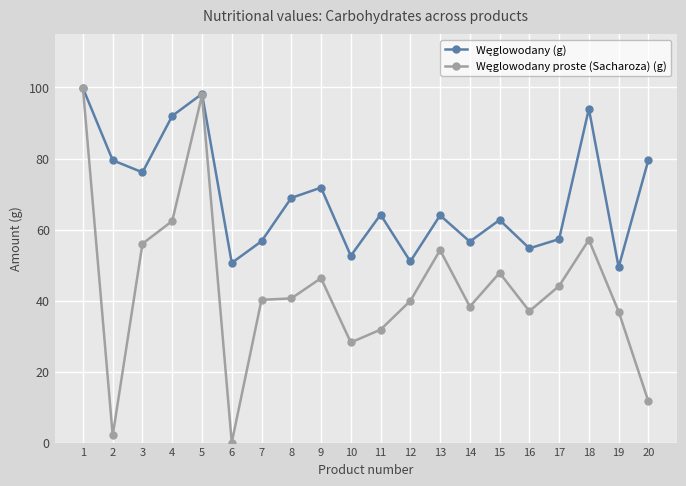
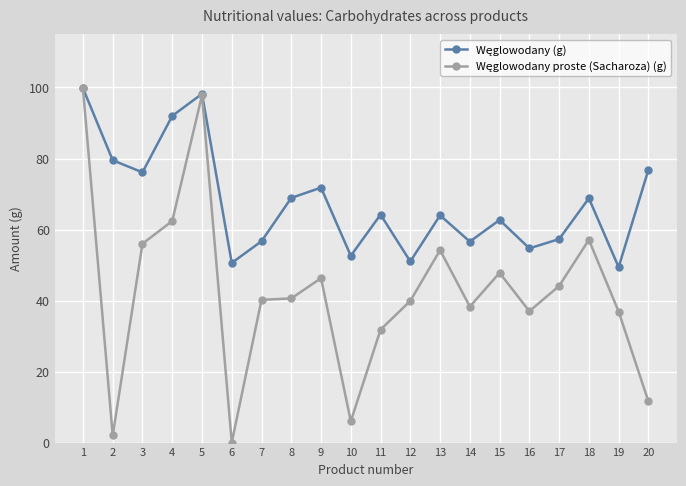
Węglowodany proste (Sacharoza) (g), 10: 28 -> 6
Węglowodany (g), 18: 94 -> 69
Węglowodany (g), 20: 80 -> 77
